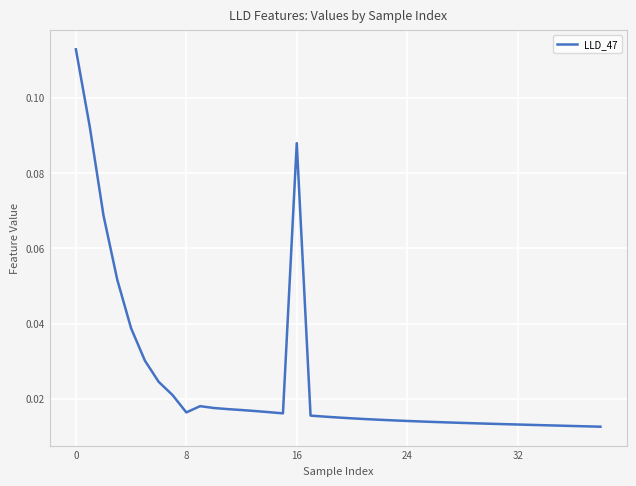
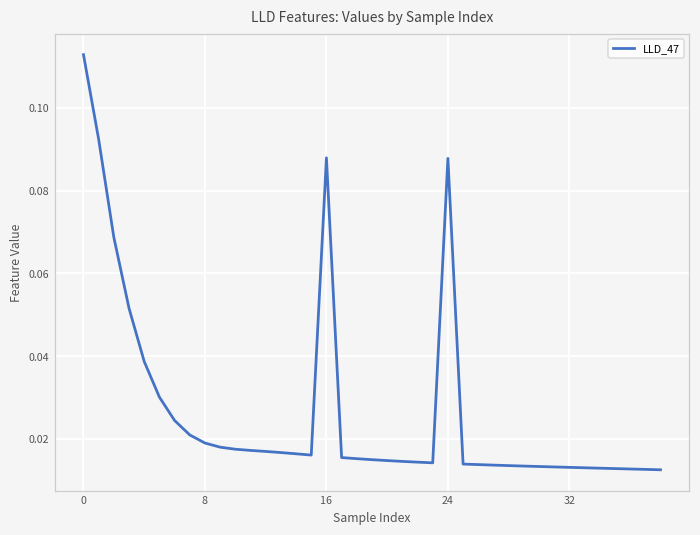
8: 0.016 -> 0.019
24: 0.014 -> 0.088
